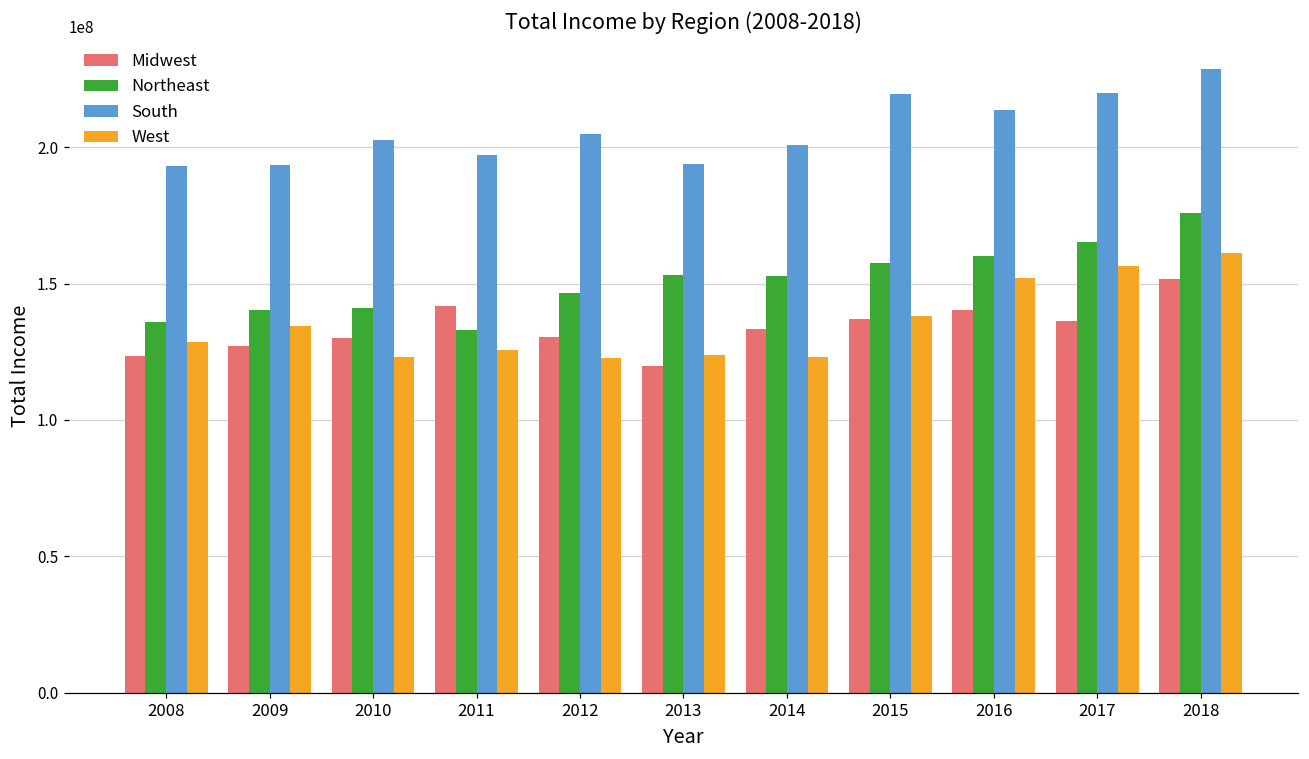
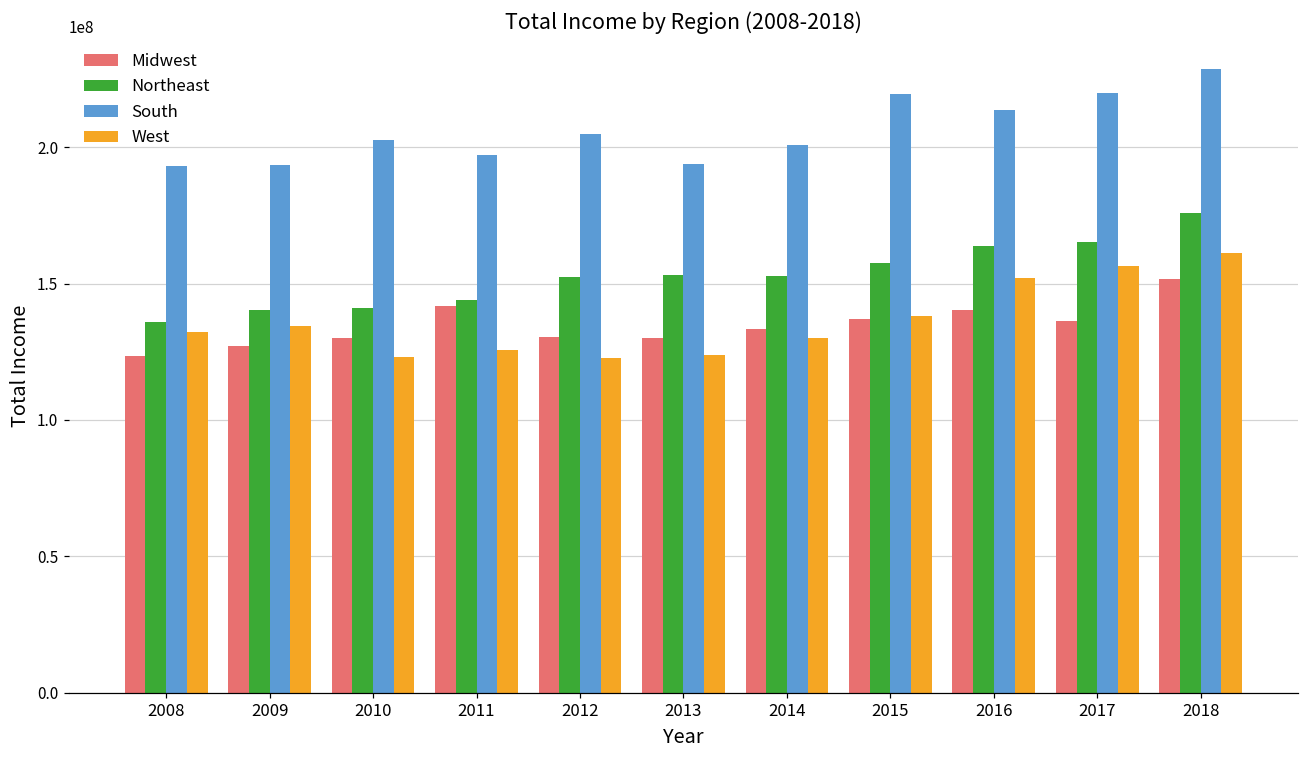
West, 2008: 129000000 -> 132000000
Northeast, 2011: 133000000 -> 144000000
Northeast, 2012: 147000000 -> 152000000
Midwest, 2013: 120000000 -> 130000000
West, 2014: 123000000 -> 130000000
Northeast, 2016: 160000000 -> 164000000
